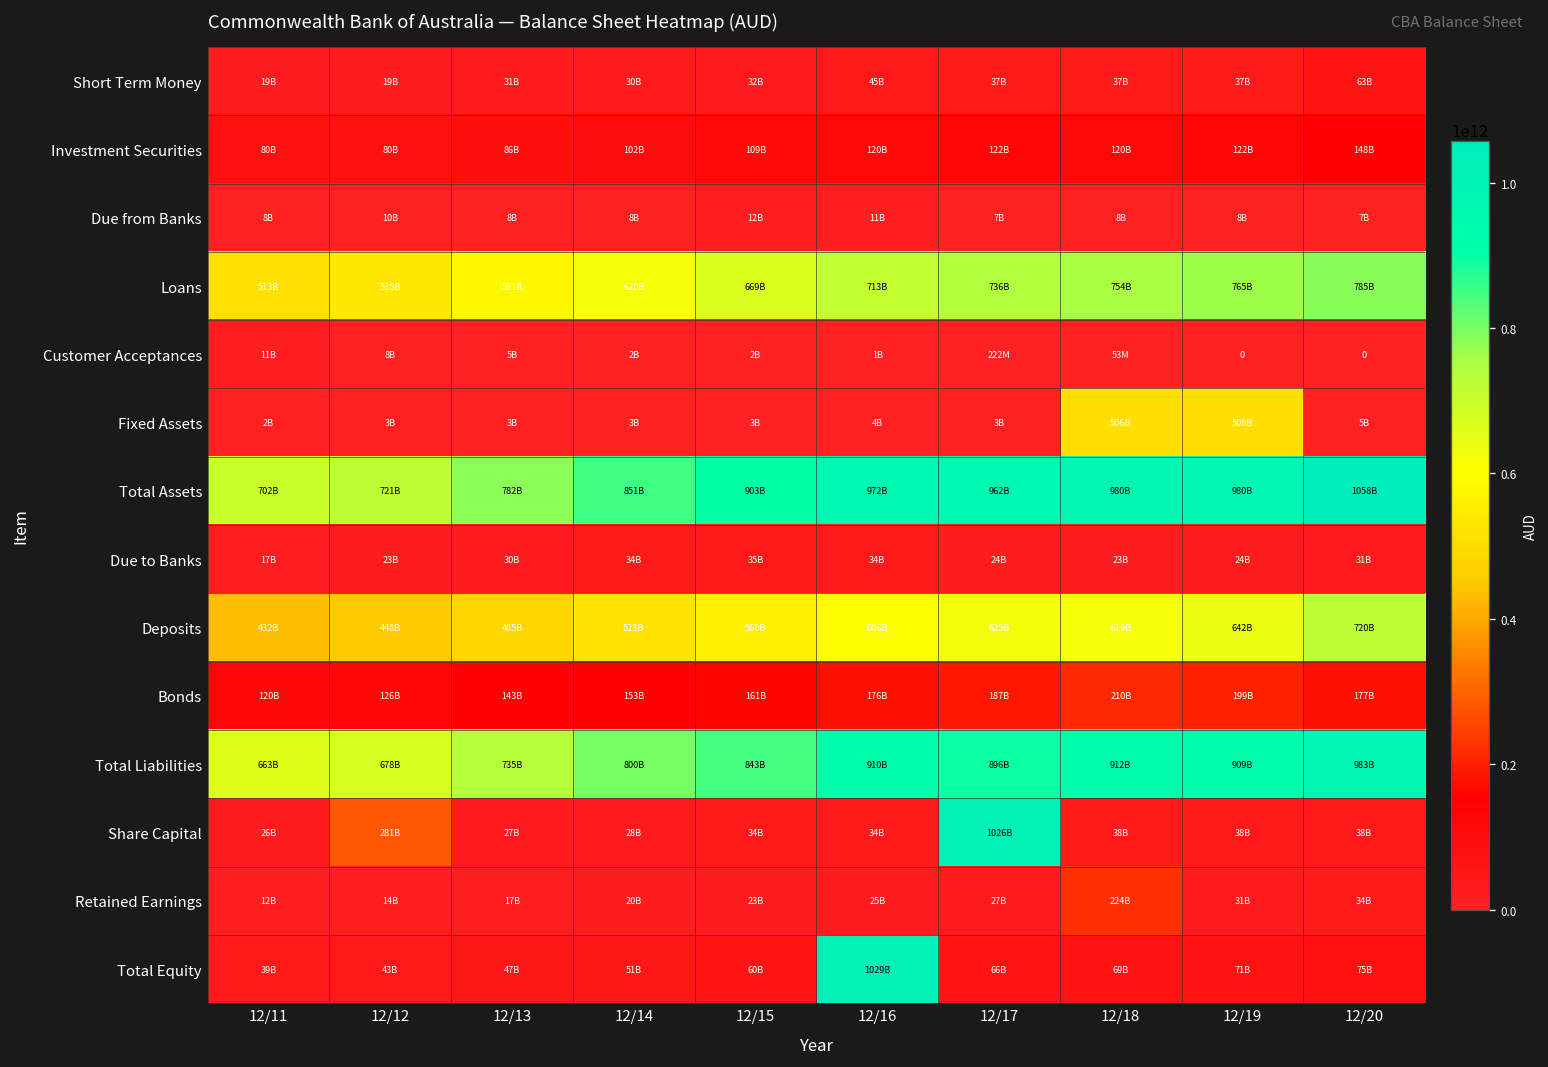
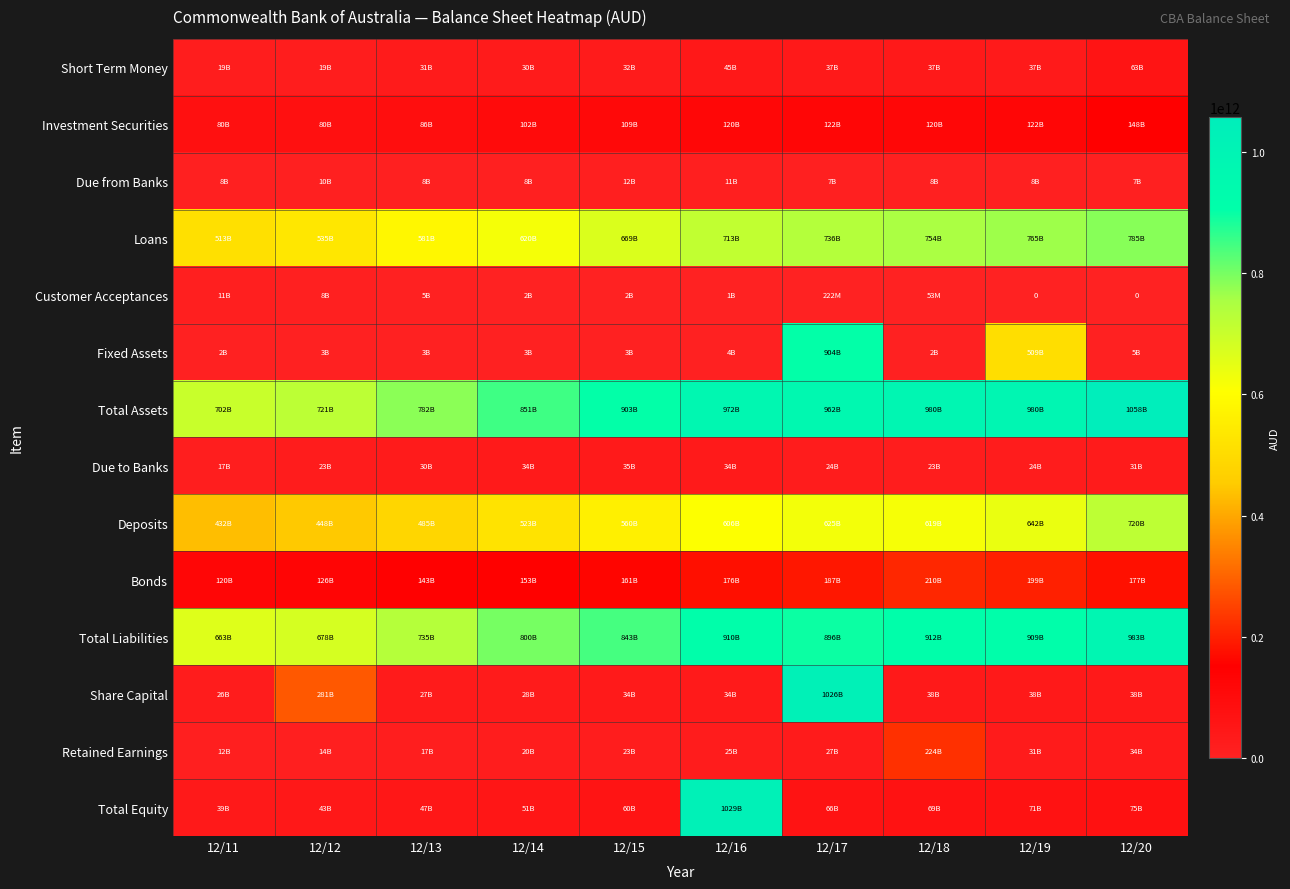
Fixed Assets, 12/17: 3B -> 904B
Fixed Assets, 12/18: 506B -> 2B
